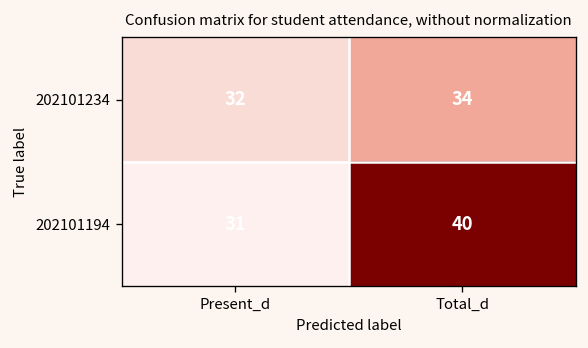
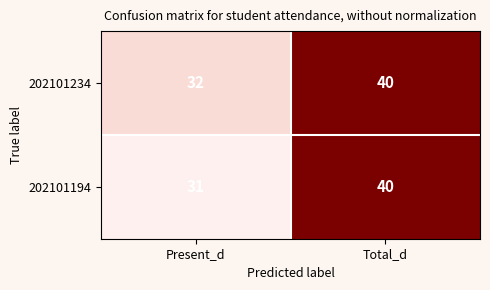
202101234, Total_d: 34 -> 40
